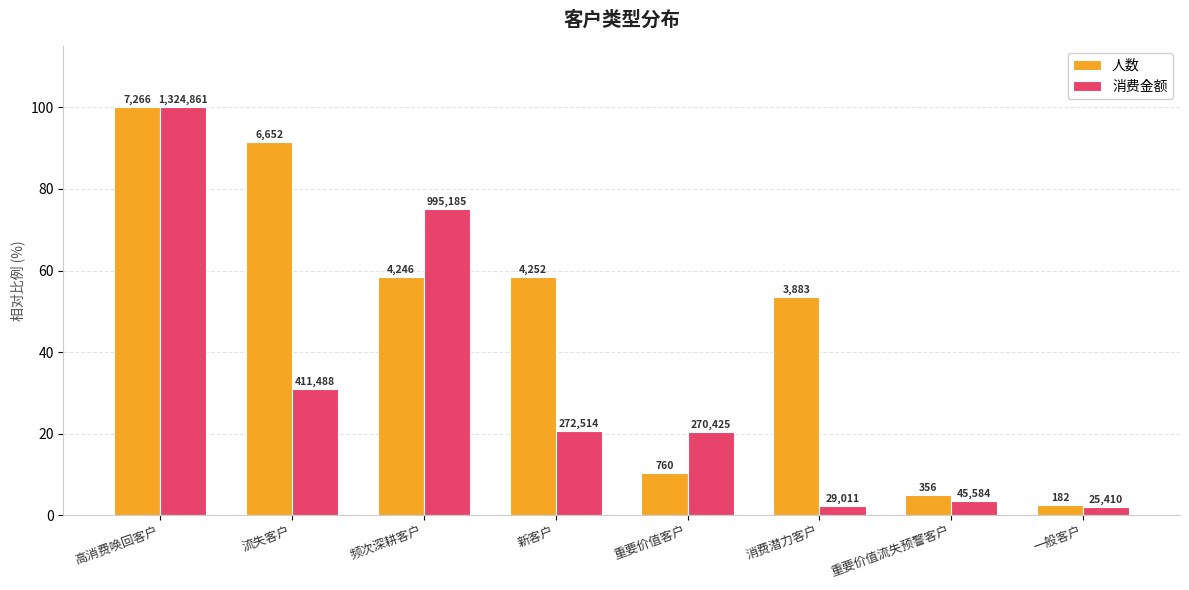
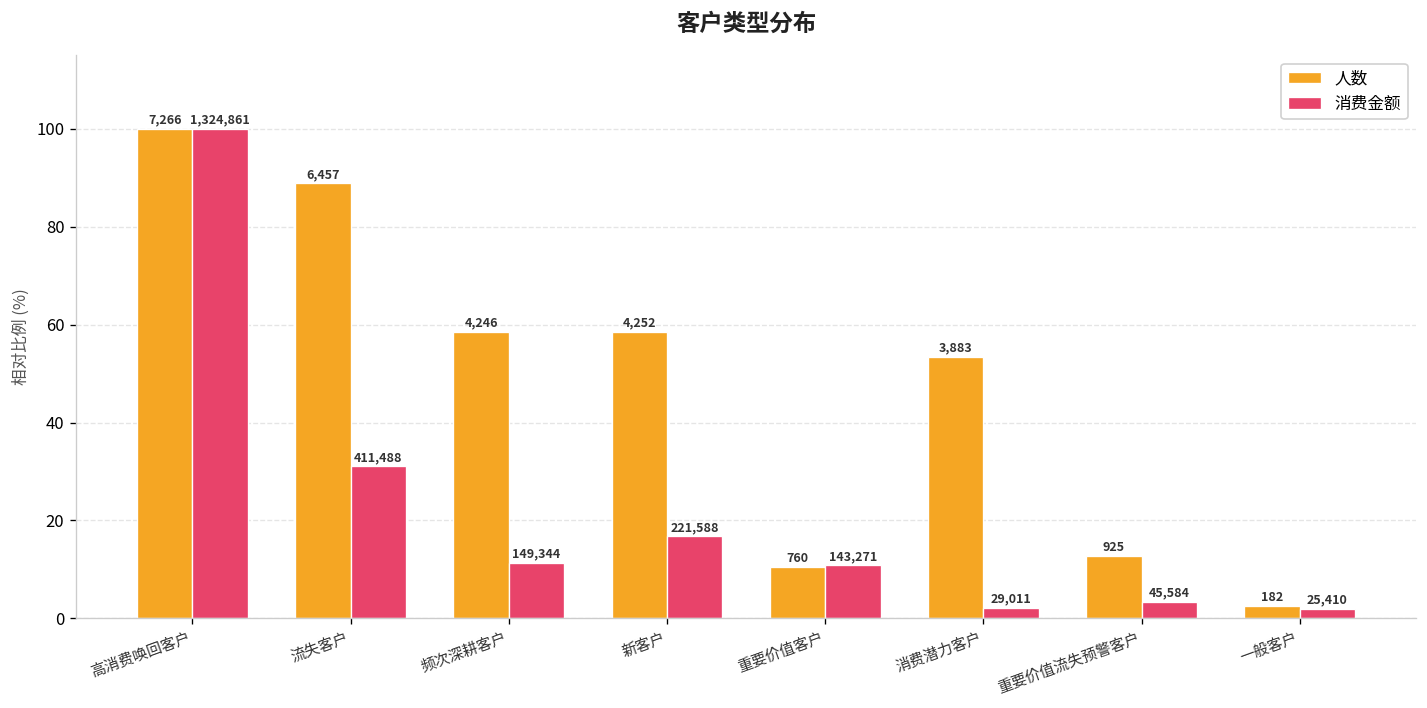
人数, 流失客户: 6,652 -> 6,457
消费金额, 频次深耕客户: 995,185 -> 149,344
消费金额, 新客户: 272,514 -> 221,588
消费金额, 重要价值客户: 270,425 -> 143,271
人数, 重要价值流失预警客户: 356 -> 925
